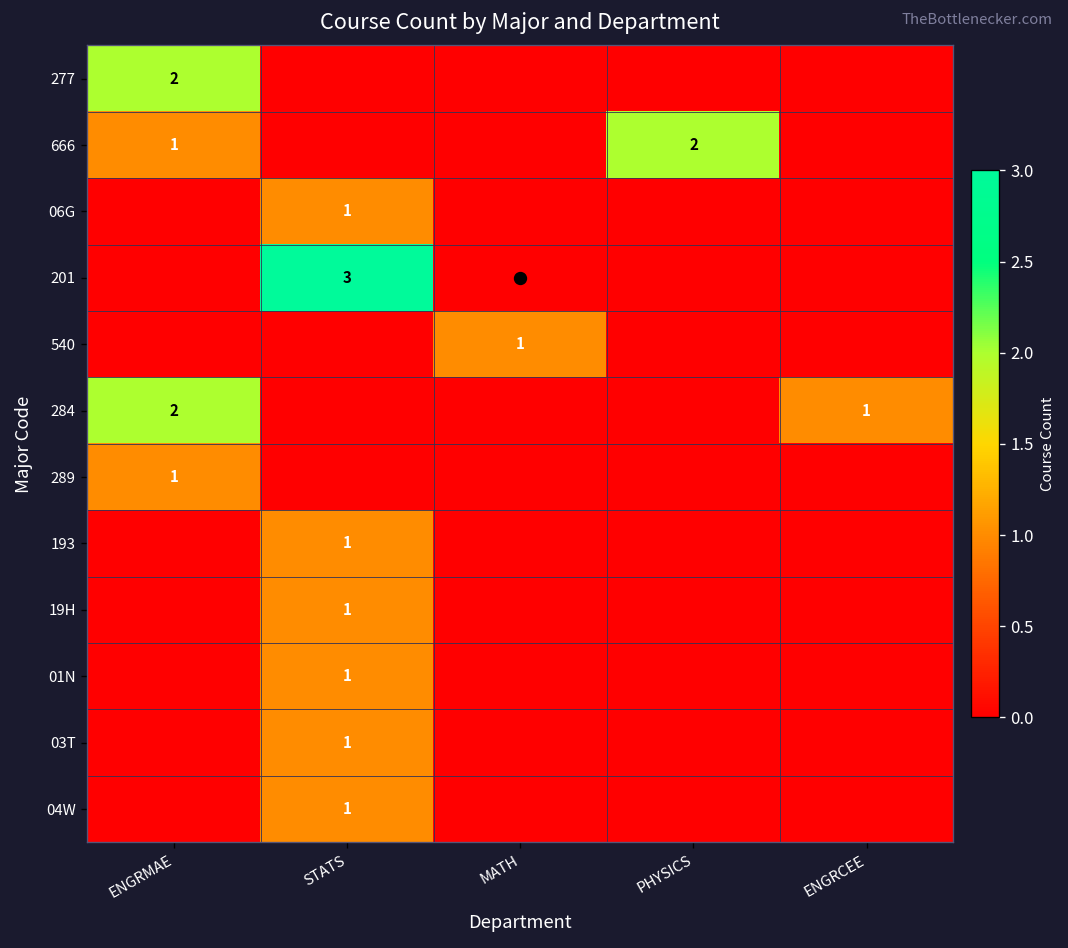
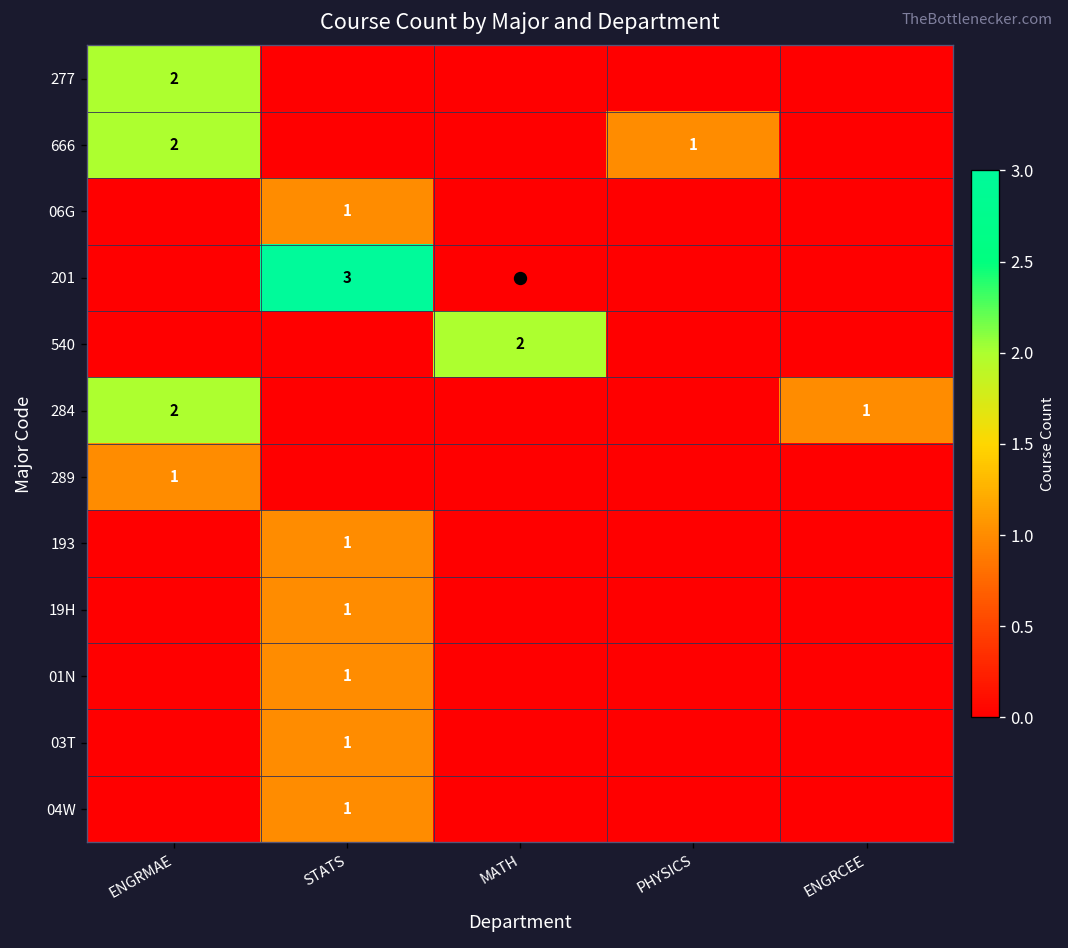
666, ENGRMAE: 1 -> 2
666, PHYSICS: 2 -> 1
540, MATH: 1 -> 2
